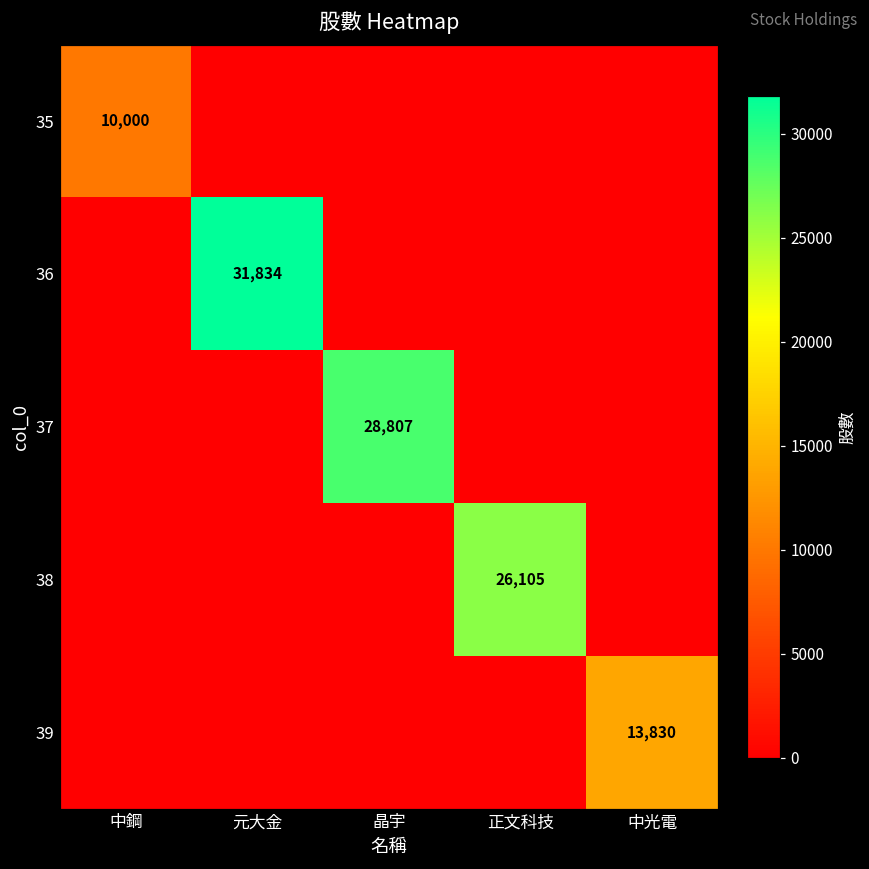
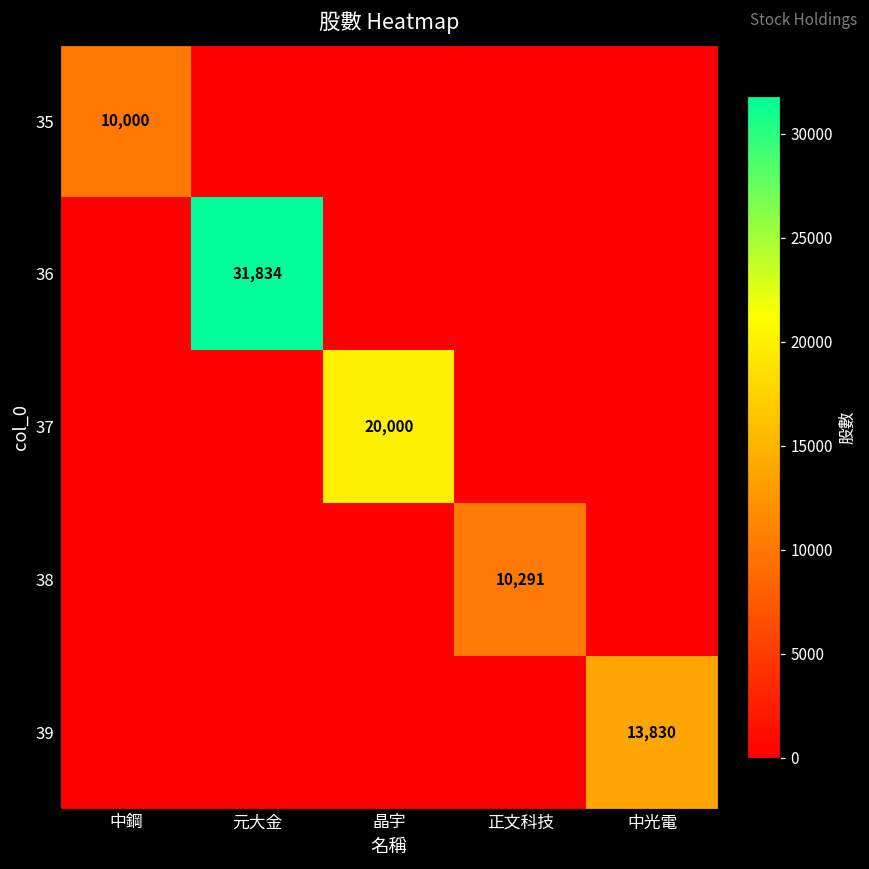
37, 晶宇: 28,807 -> 20,000
38, 正文科技: 26,105 -> 10,291
